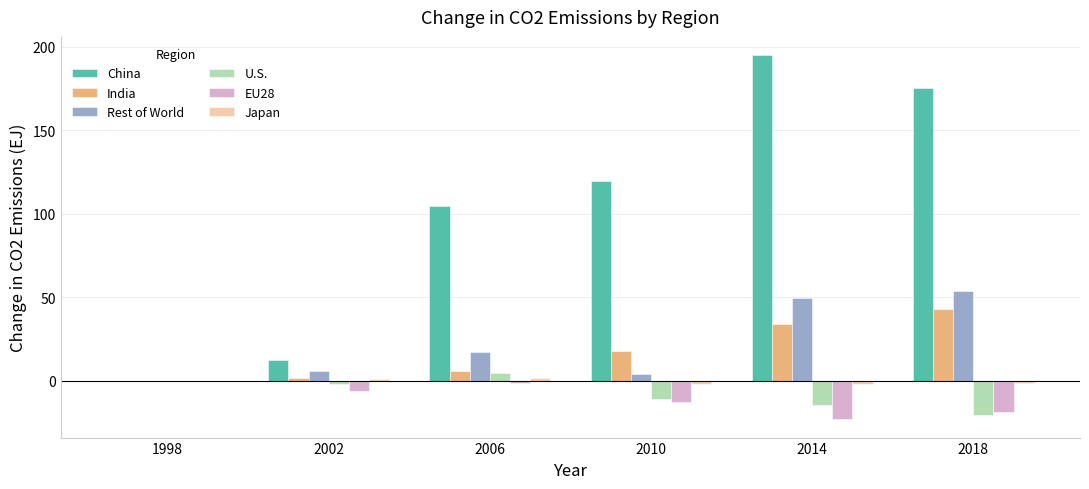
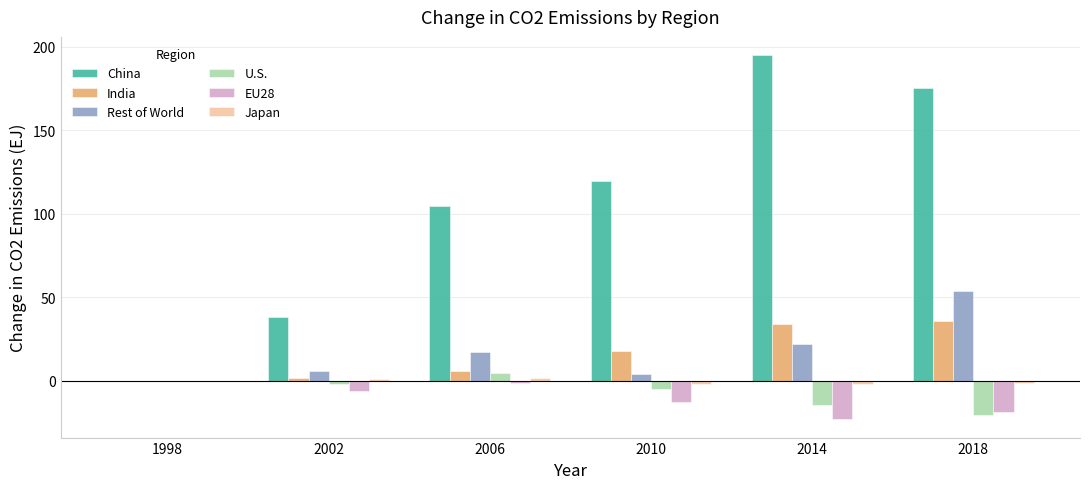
China, 2002: 13 -> 38
U.S., 2010: -11 -> -5
Rest of World, 2014: 49 -> 22
India, 2018: 43 -> 36
